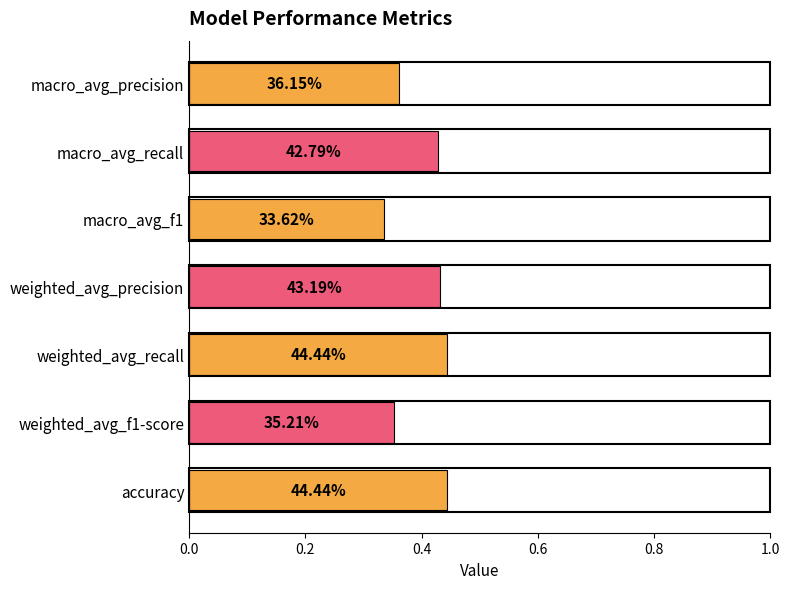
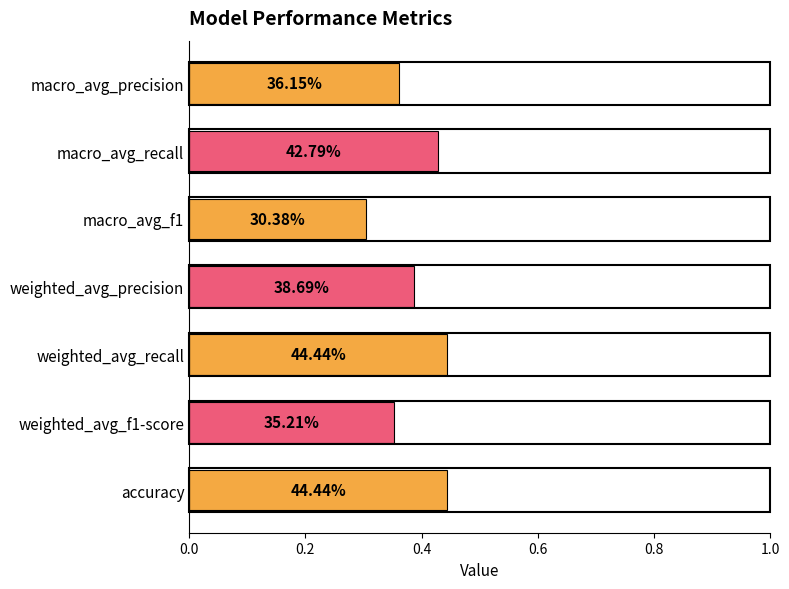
macro_avg_f1: 33.62% -> 30.38%
weighted_avg_precision: 43.19% -> 38.69%
